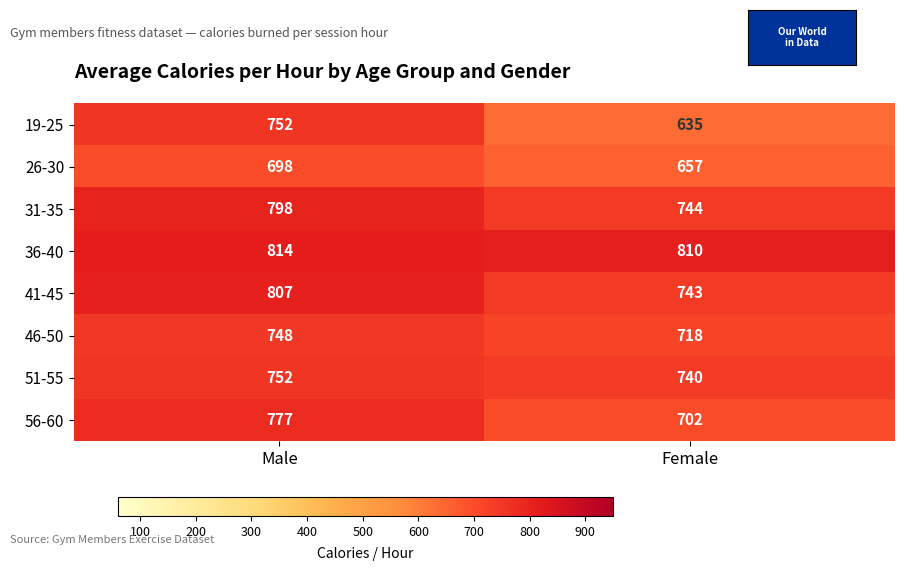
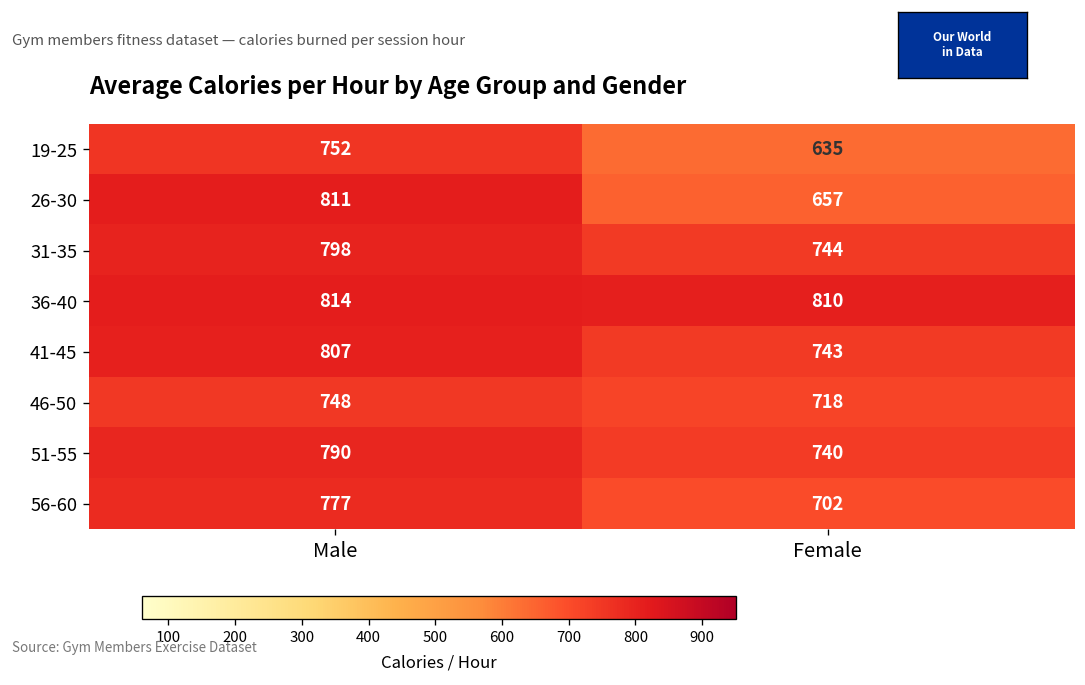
26-30, Male: 698 -> 811
51-55, Male: 752 -> 790
